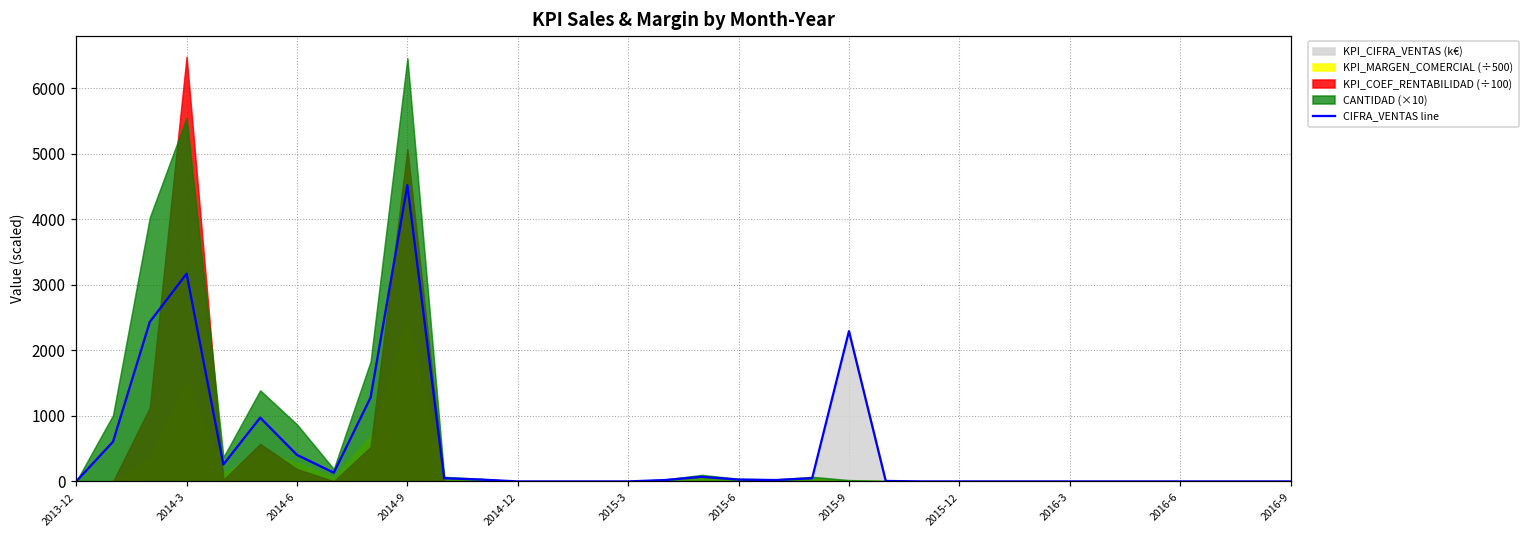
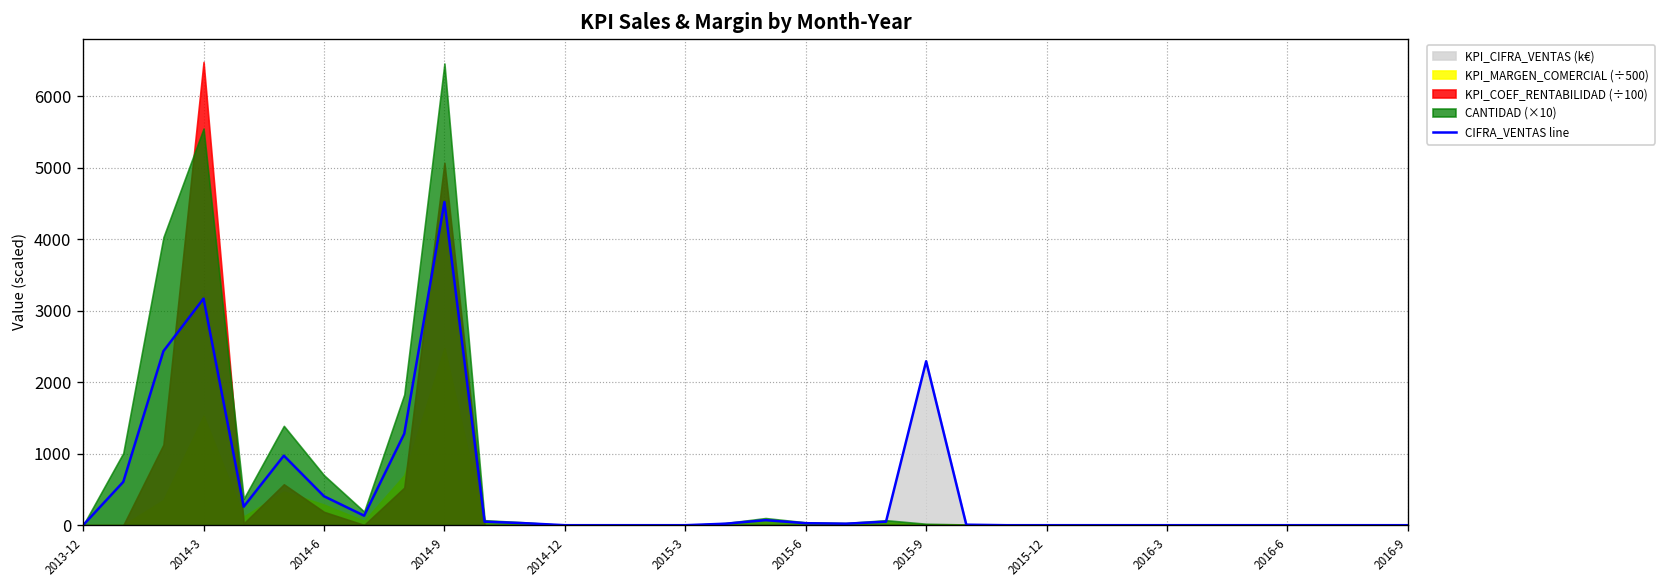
CANTIDAD (×10), 2014-6: 900 -> 700
